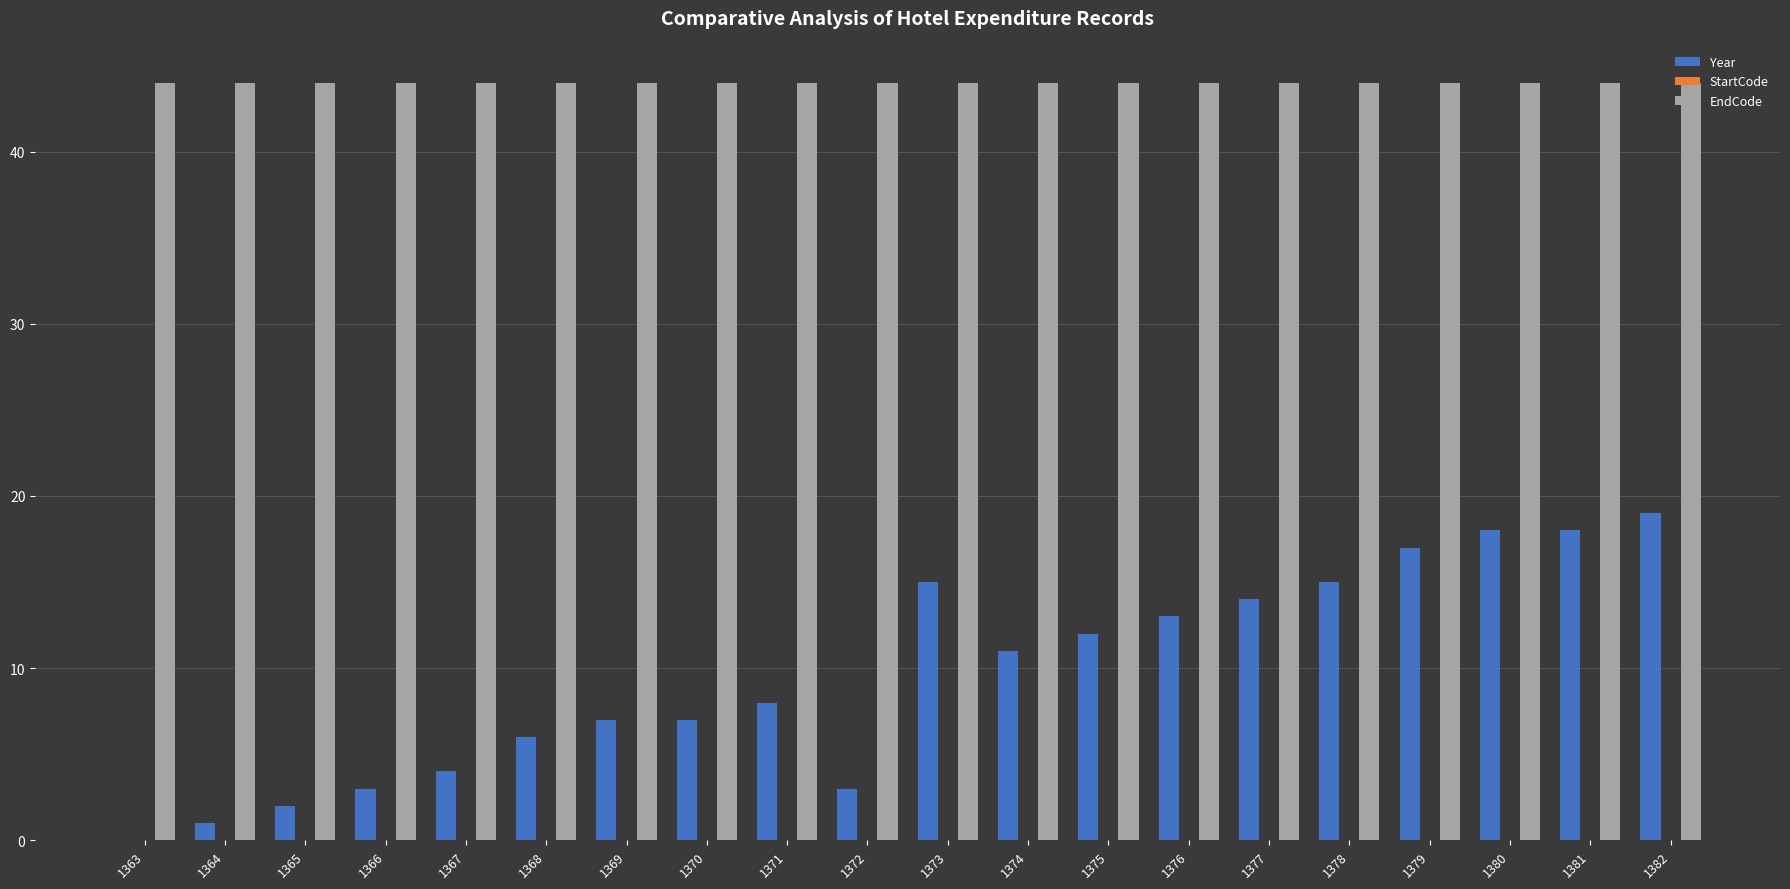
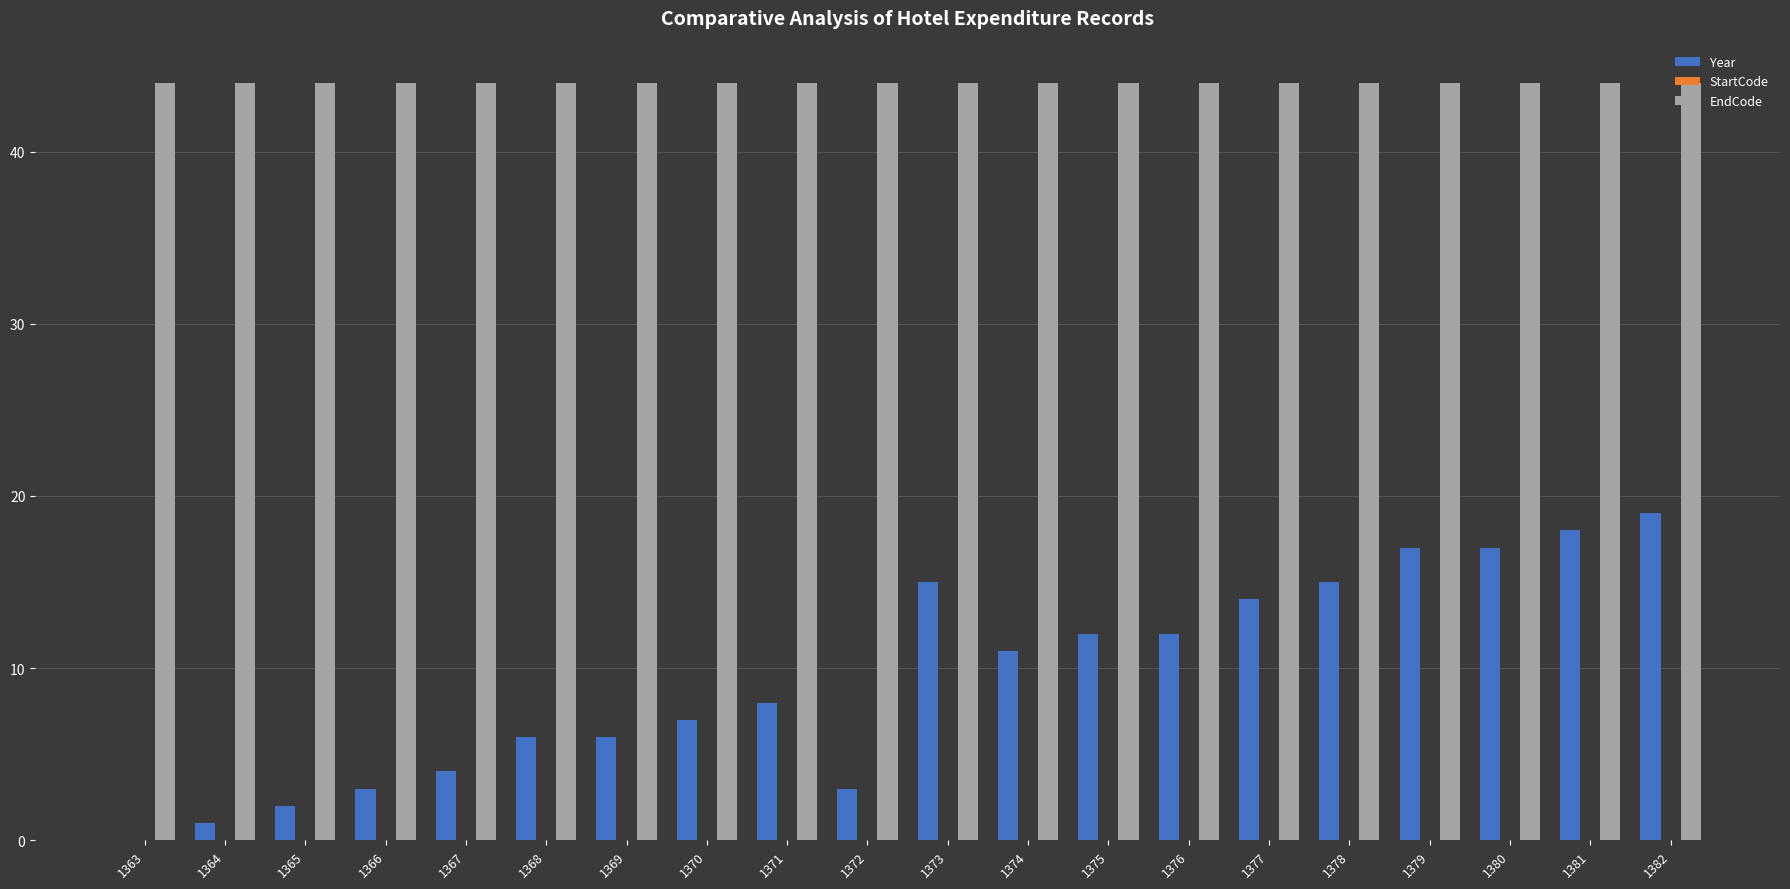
Year, 1369: 7.0 -> 6.0
Year, 1376: 13.0 -> 12.0
Year, 1380: 18.0 -> 17.0
